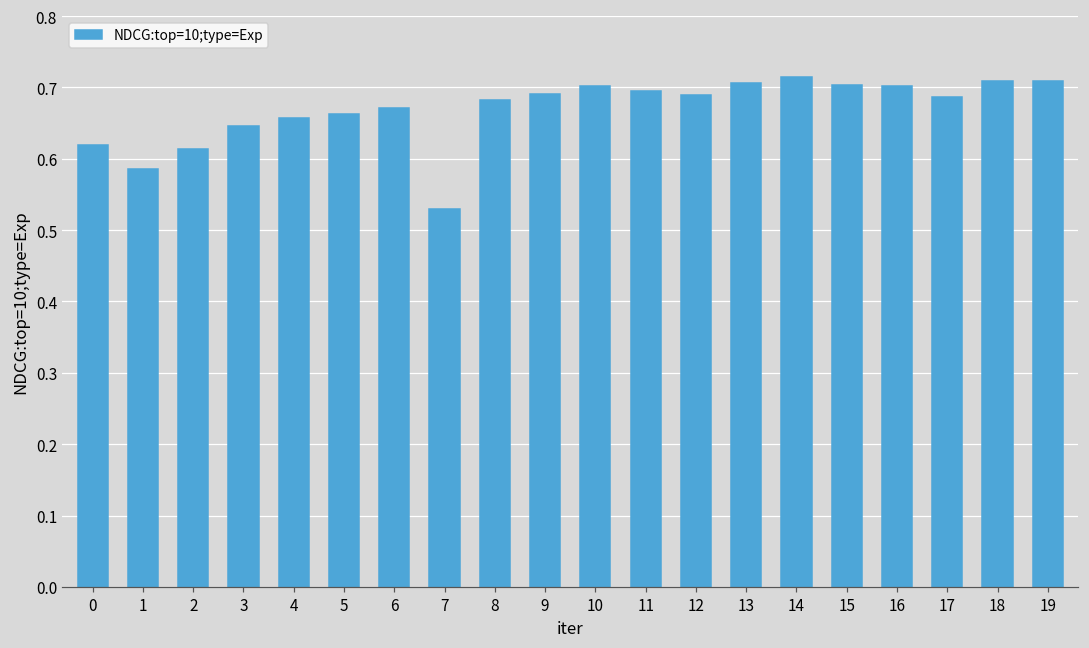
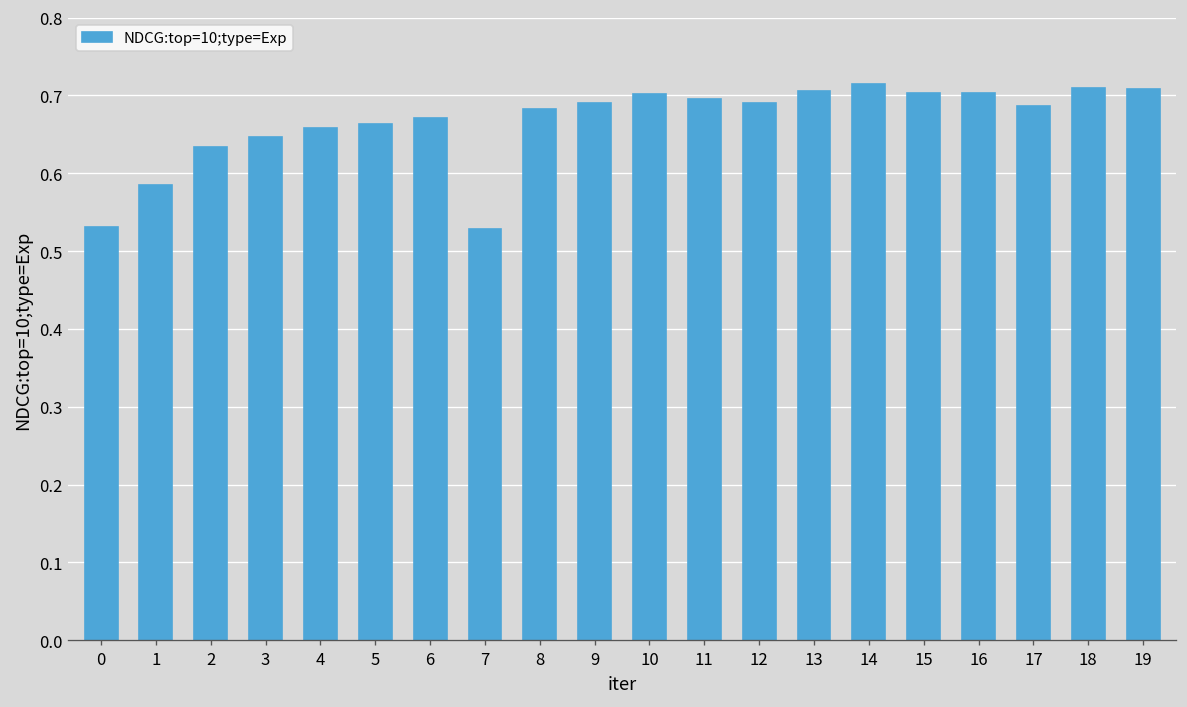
0: 0.62 -> 0.53
2: 0.61 -> 0.63
